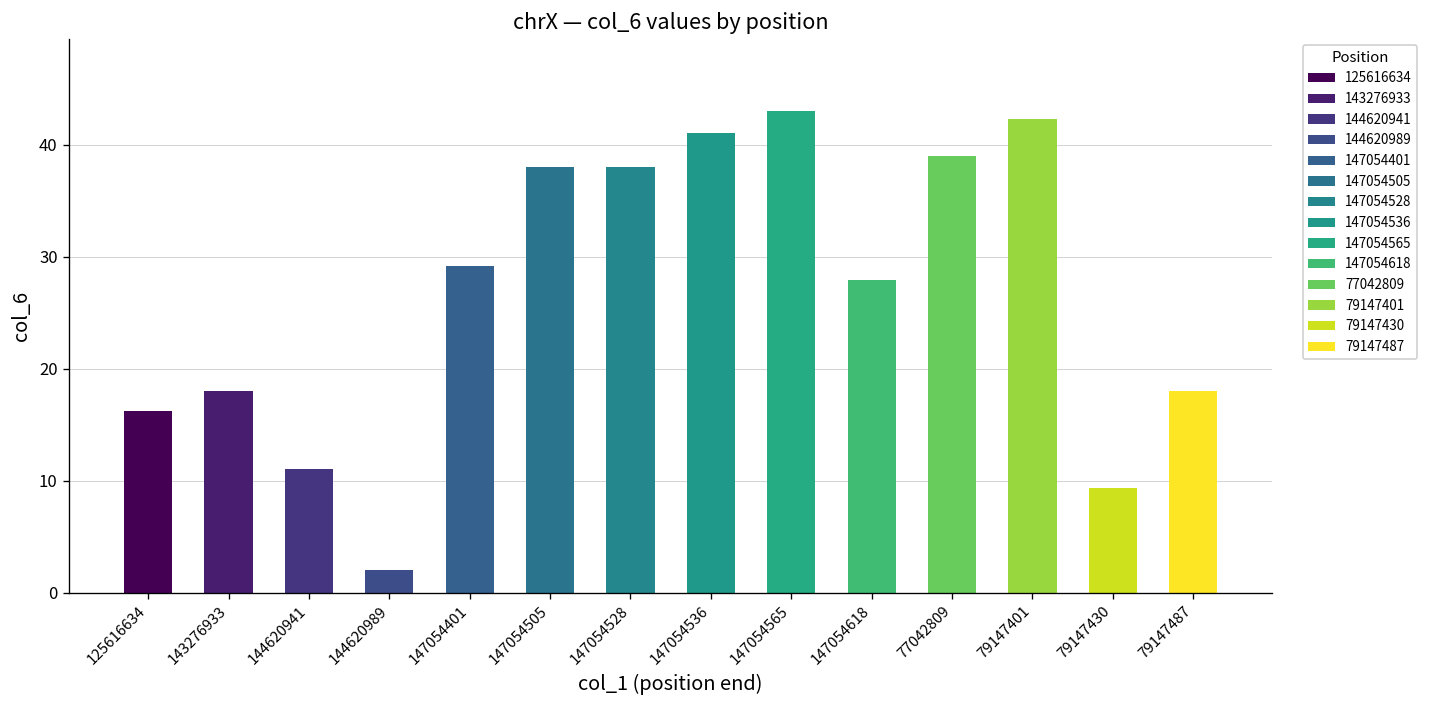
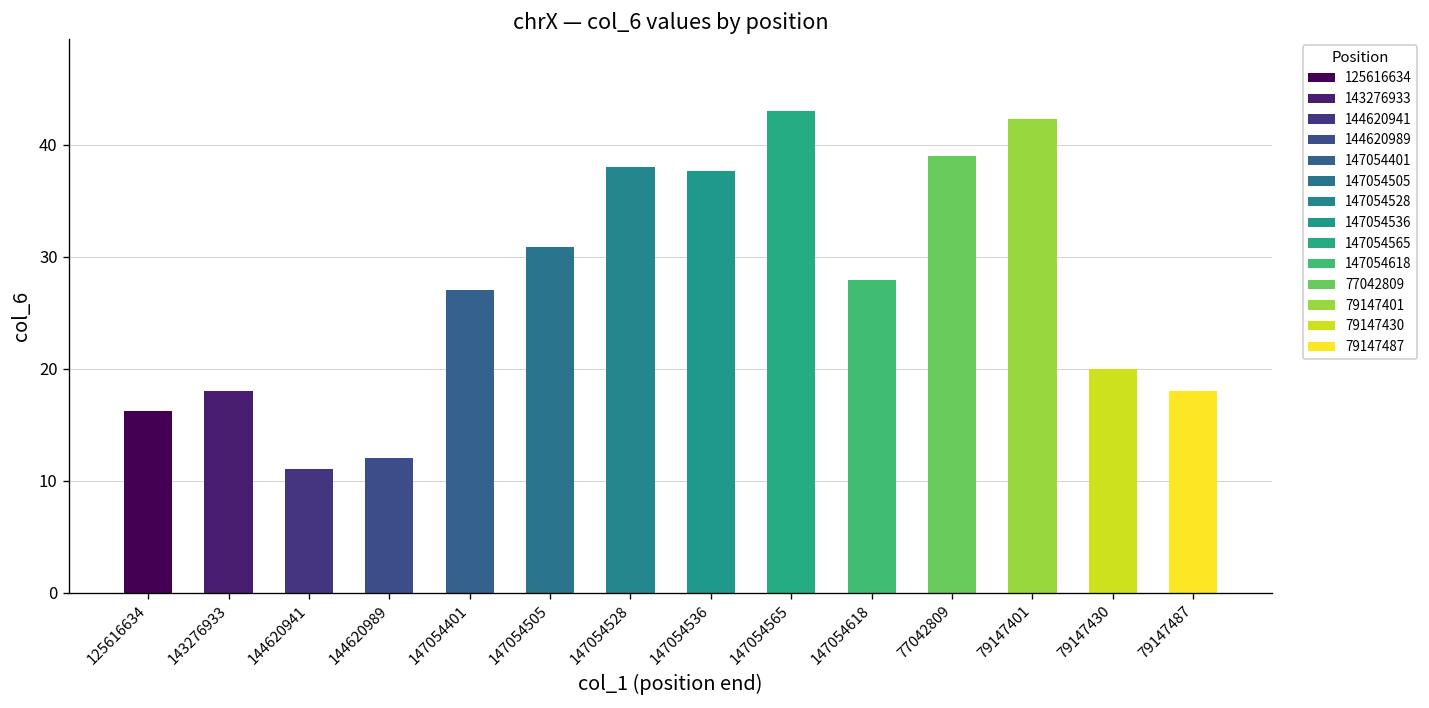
144620989: 2 -> 12
147054401: 29 -> 27
147054505: 38 -> 31
147054536: 41 -> 38
79147430: 9 -> 20
